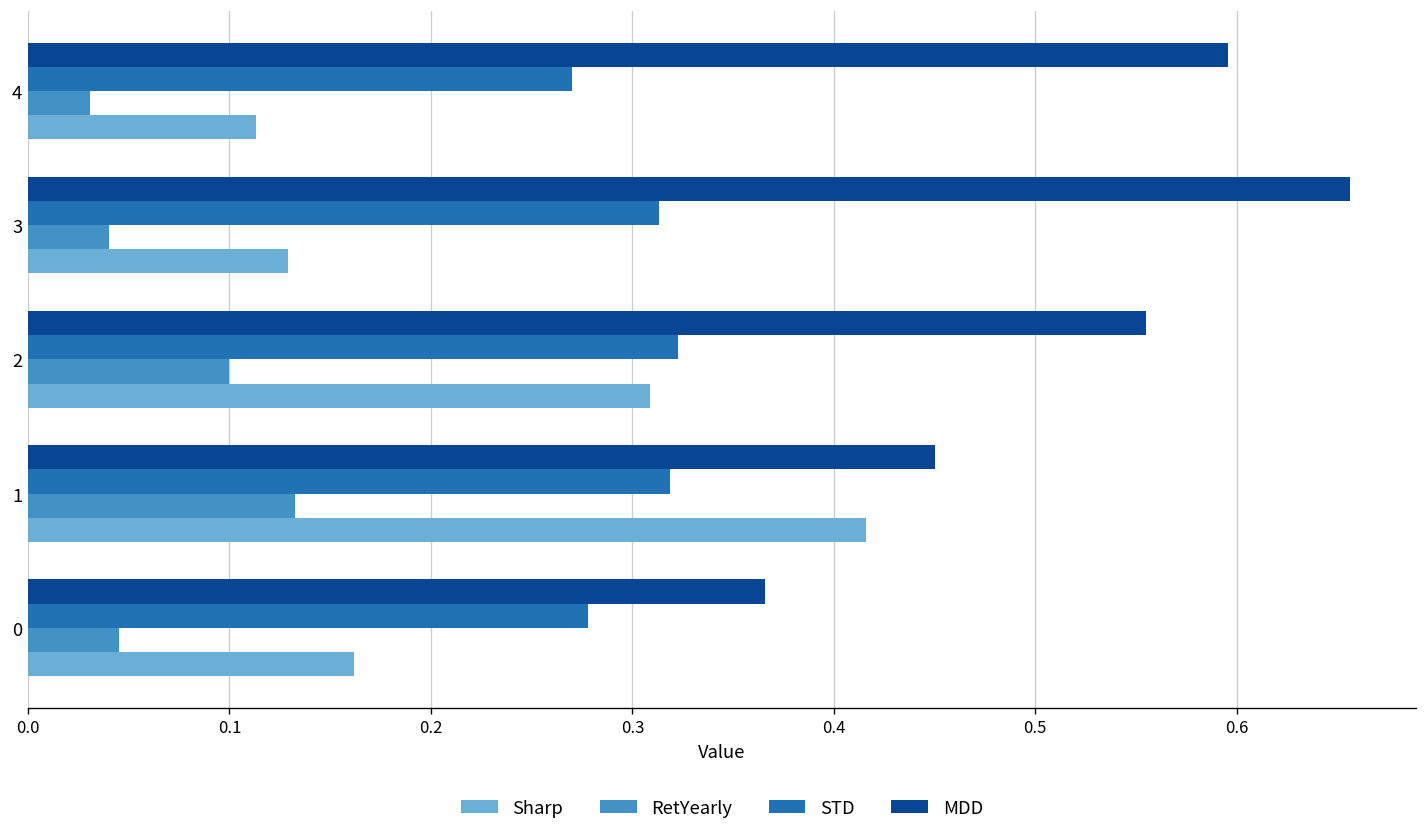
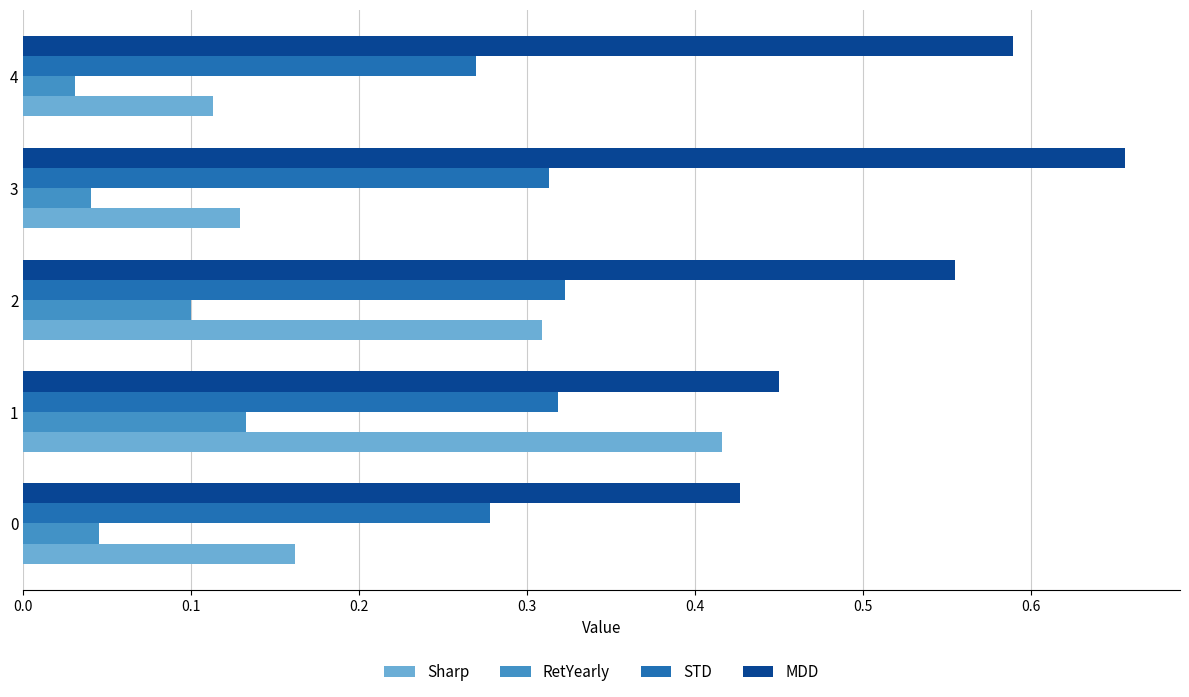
MDD, 4: 0.596 -> 0.589
MDD, 0: 0.366 -> 0.427
